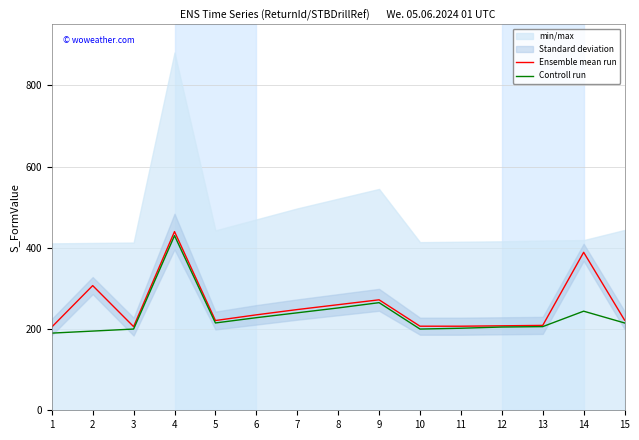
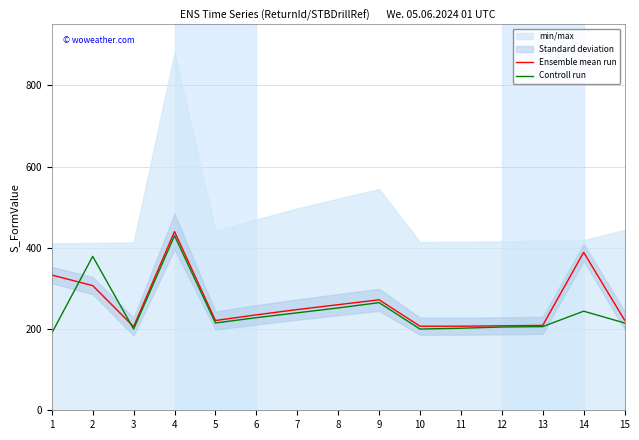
Ensemble mean run, 1: 210 -> 330
Controll run, 2: 200 -> 380
